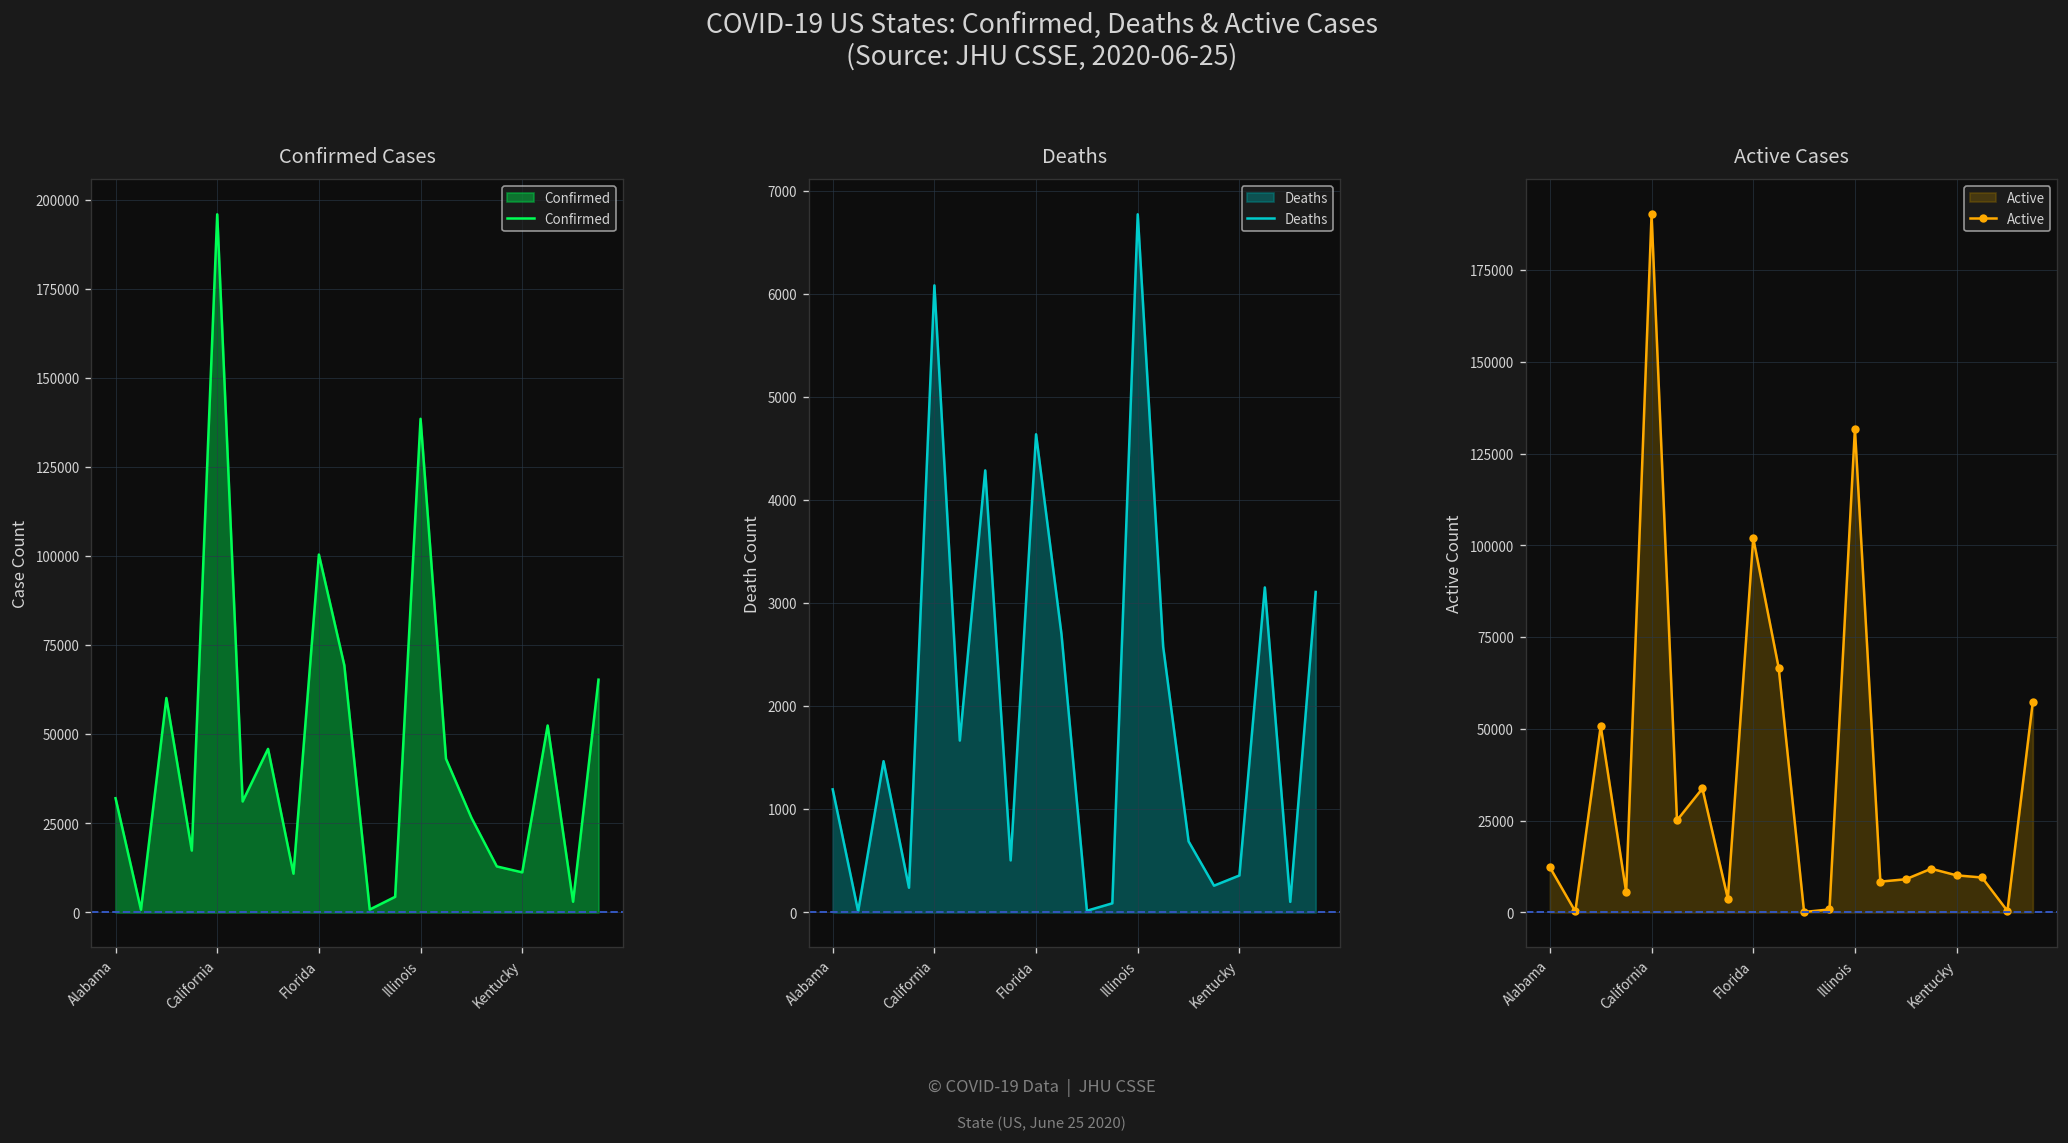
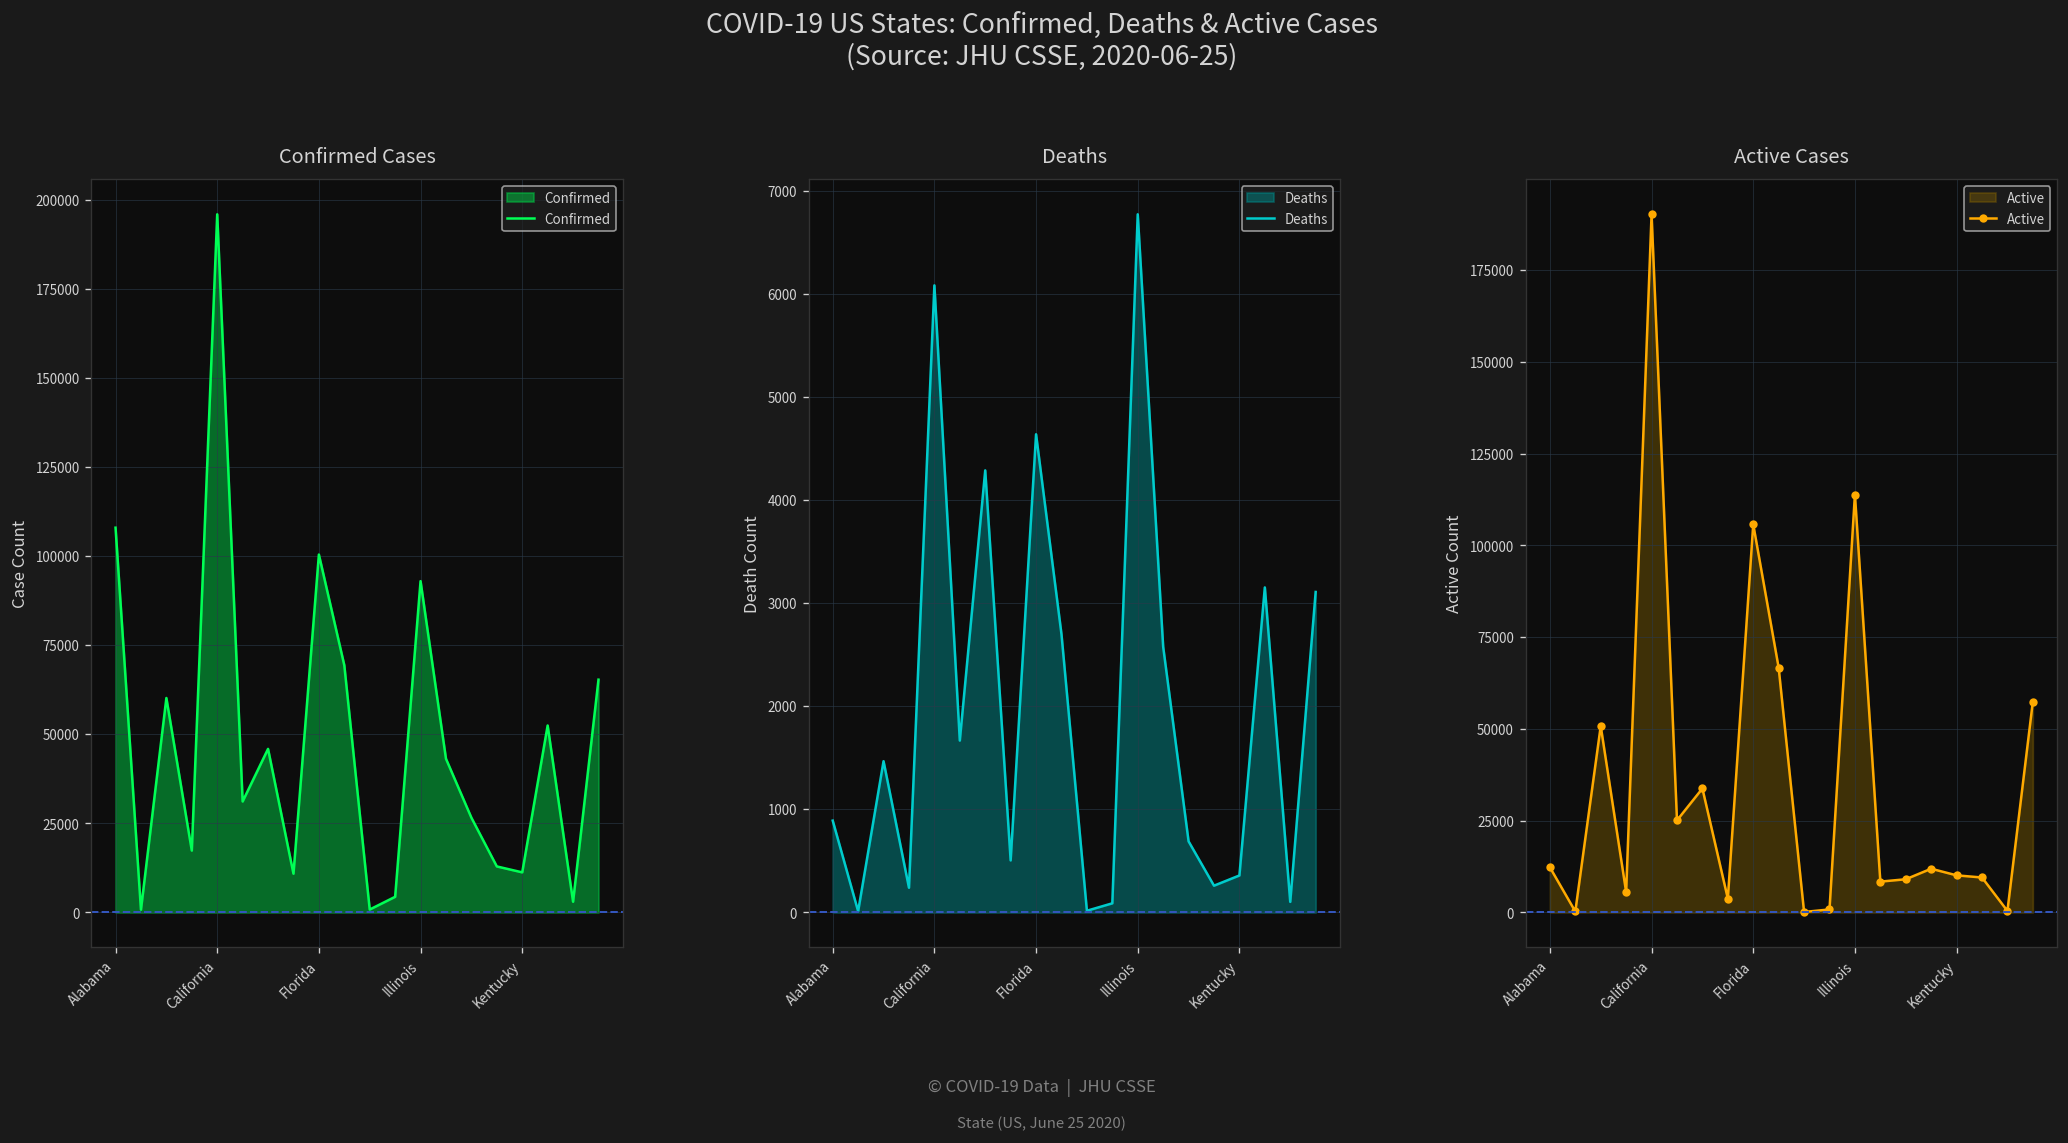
Confirmed Cases, Alabama: 32000 -> 108000
Confirmed Cases, Illinois: 139000 -> 93000
Deaths, Alabama: 1200 -> 900
Active Cases, Florida: 102000 -> 106000
Active Cases, Illinois: 132000 -> 114000
